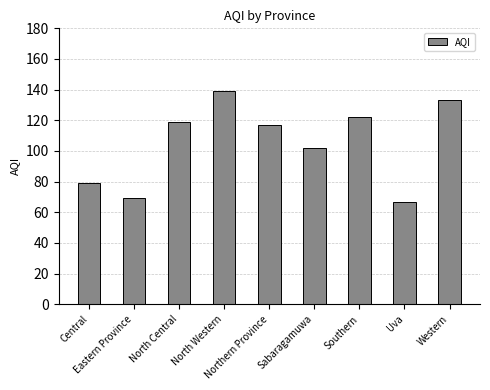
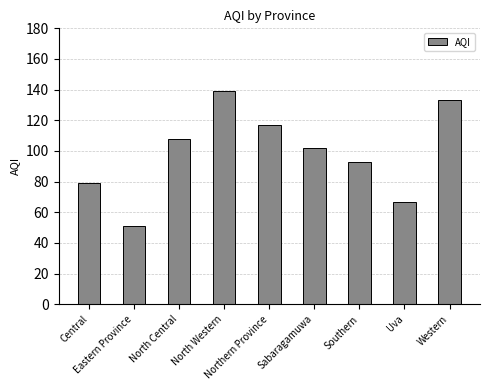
Eastern Province: 69 -> 51
North Central: 119 -> 108
Southern: 122 -> 93
